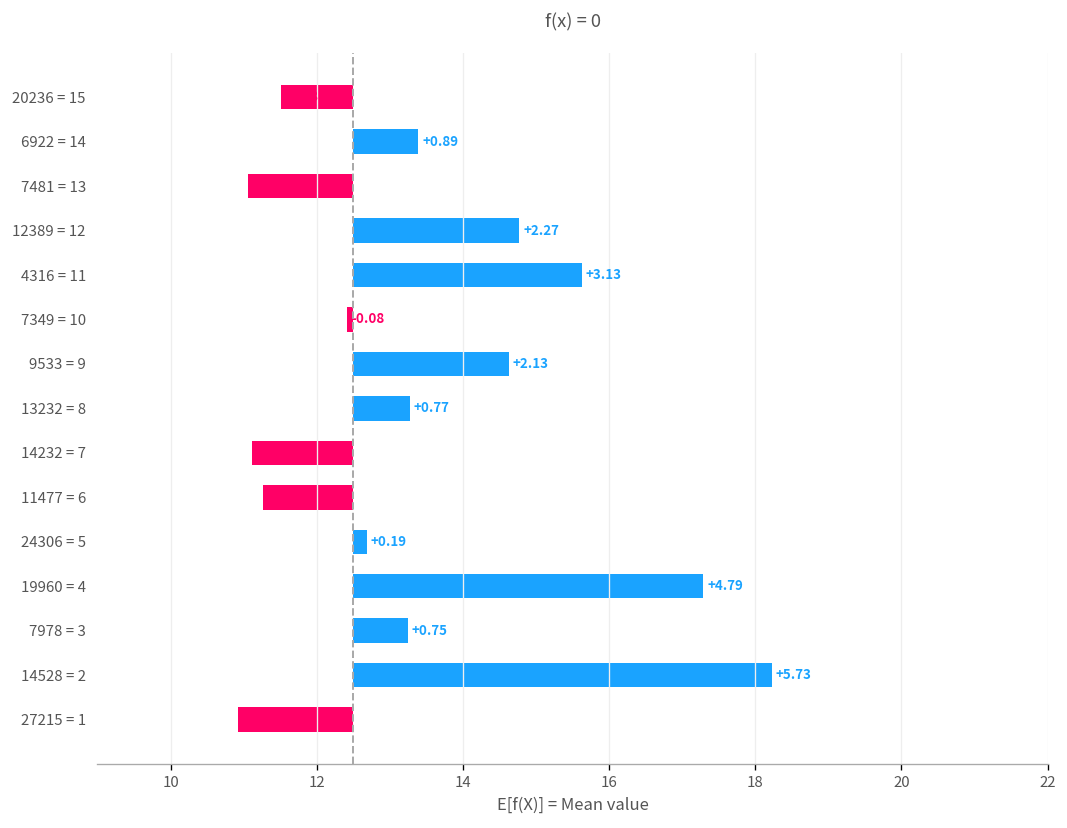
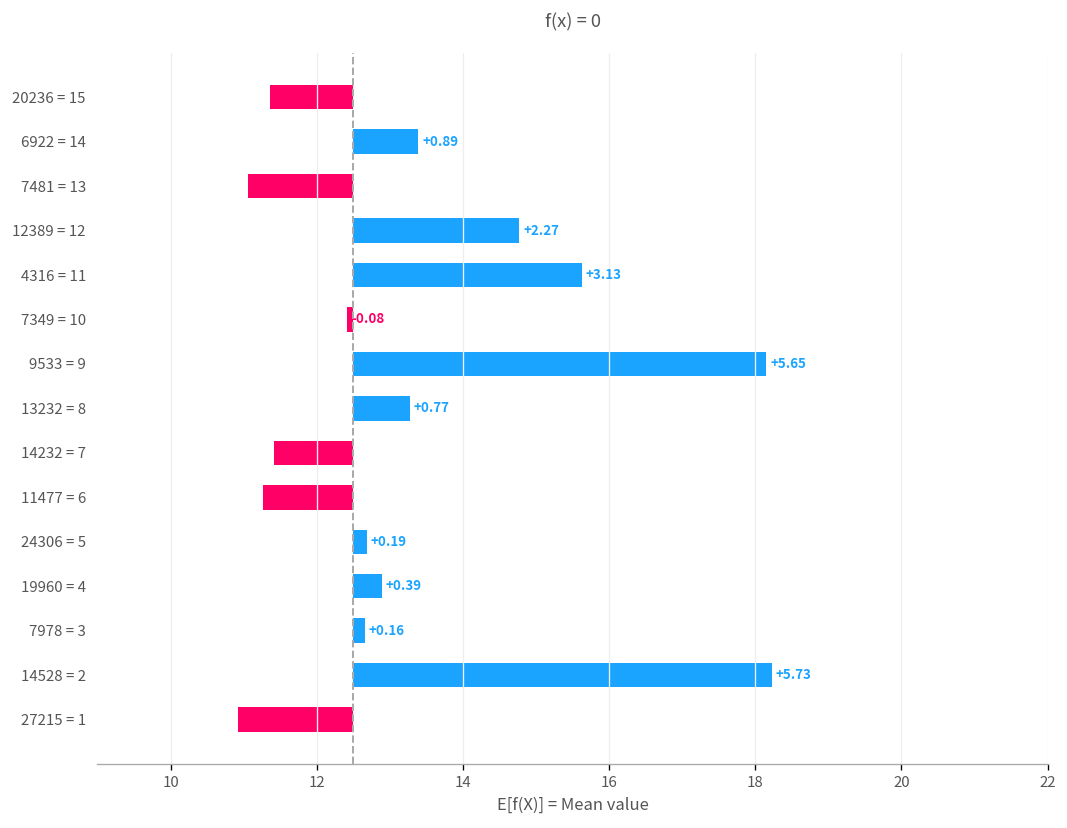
20236 = 15: 11.5 -> 11.4
9533 = 9: +2.13 -> +5.65
14232 = 7: 11.1 -> 11.4
19960 = 4: +4.79 -> +0.39
7978 = 3: +0.75 -> +0.16
